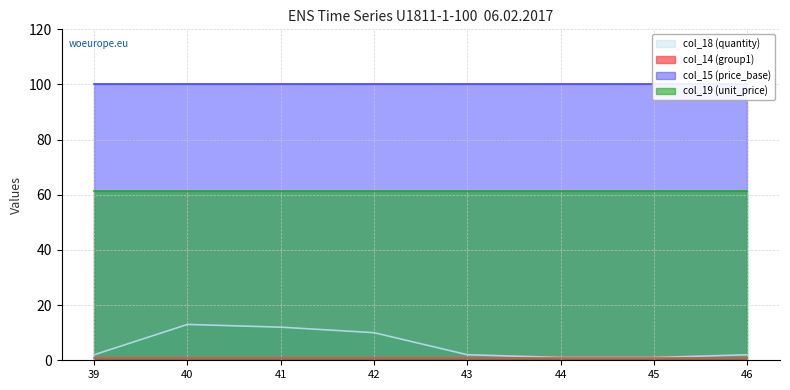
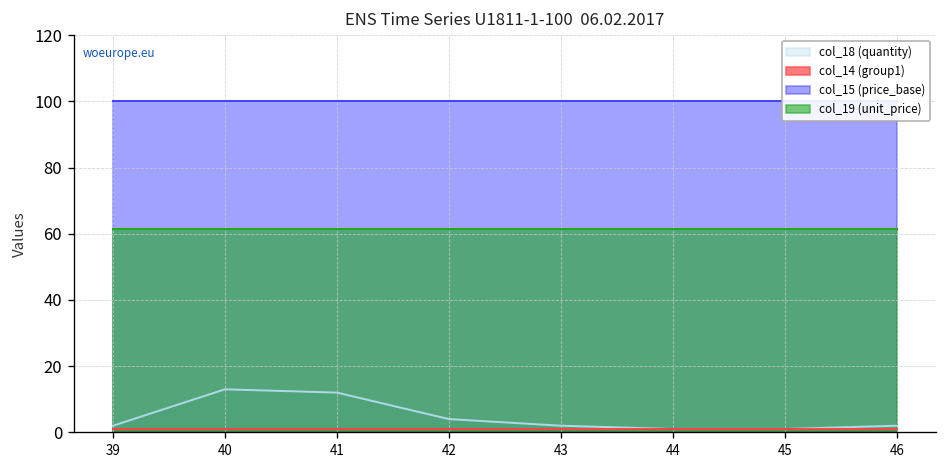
col_18 (quantity), 42: 10 -> 4
